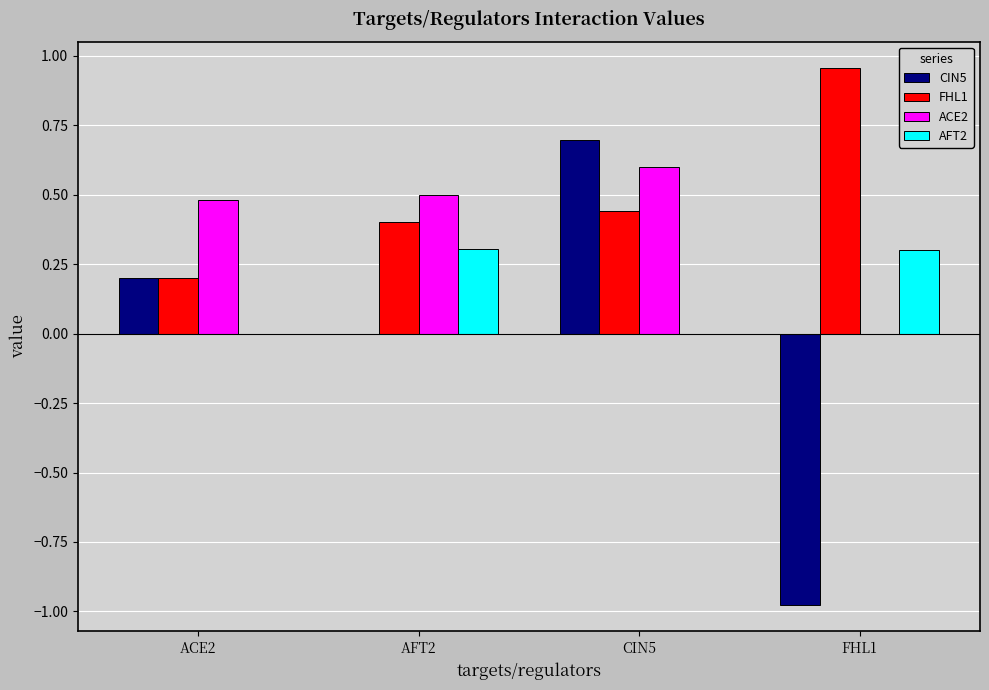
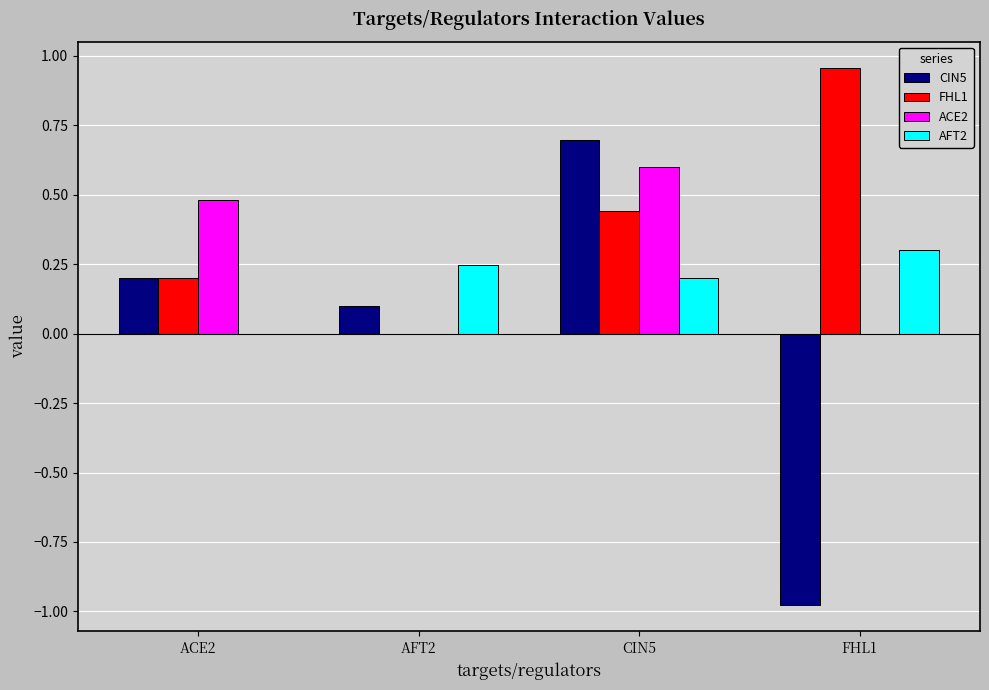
CIN5, AFT2: 0.0 -> 0.1
FHL1, AFT2: 0.4 -> 0.0
ACE2, AFT2: 0.5 -> 0.0
AFT2, AFT2: 0.30 -> 0.25
AFT2, CIN5: 0.0 -> 0.2
